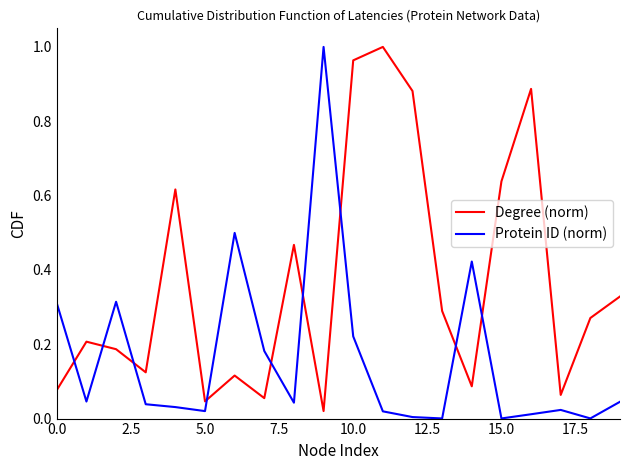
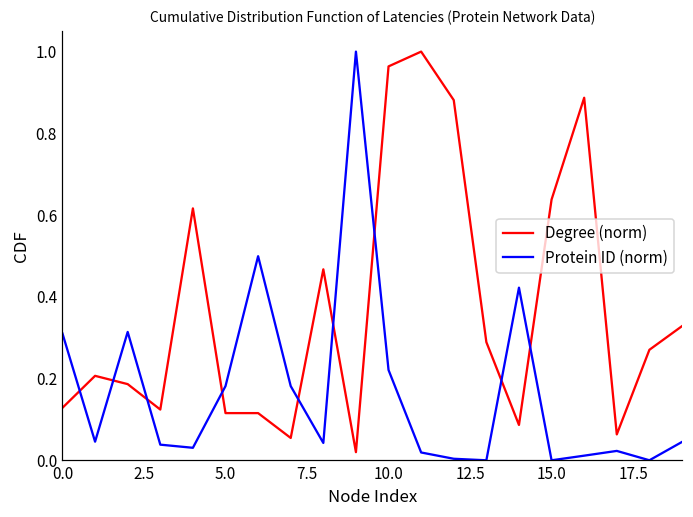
Degree (norm), 0.0: 0.08 -> 0.13
Degree (norm), 5.0: 0.05 -> 0.12
Protein ID (norm), 5.0: 0.02 -> 0.18
